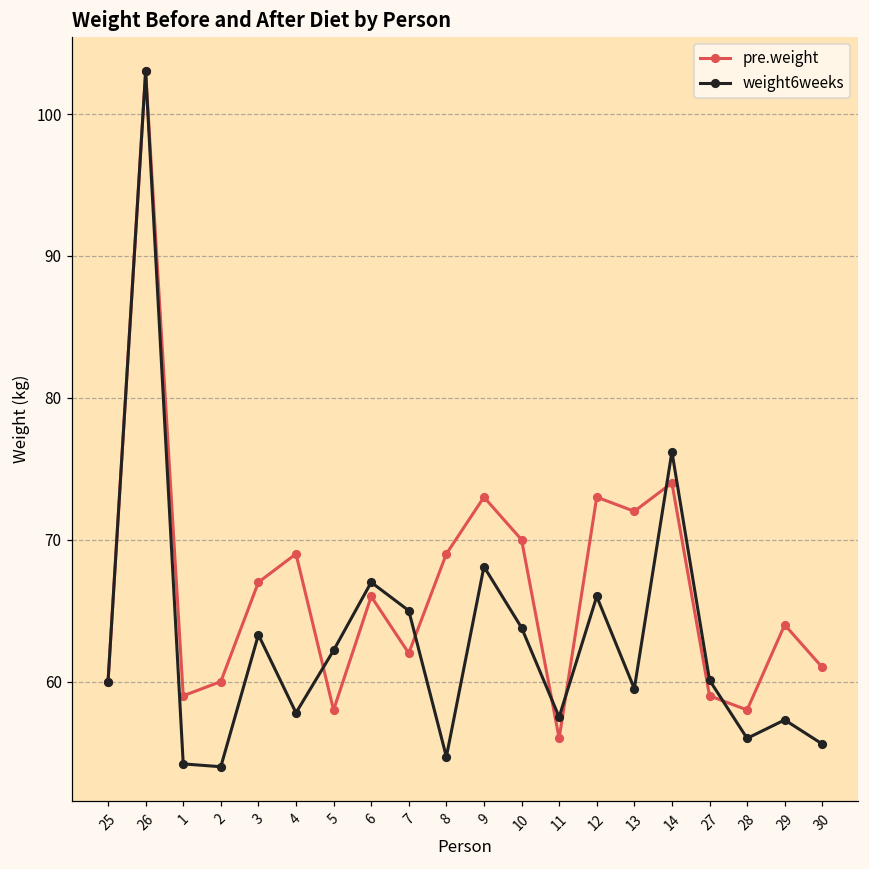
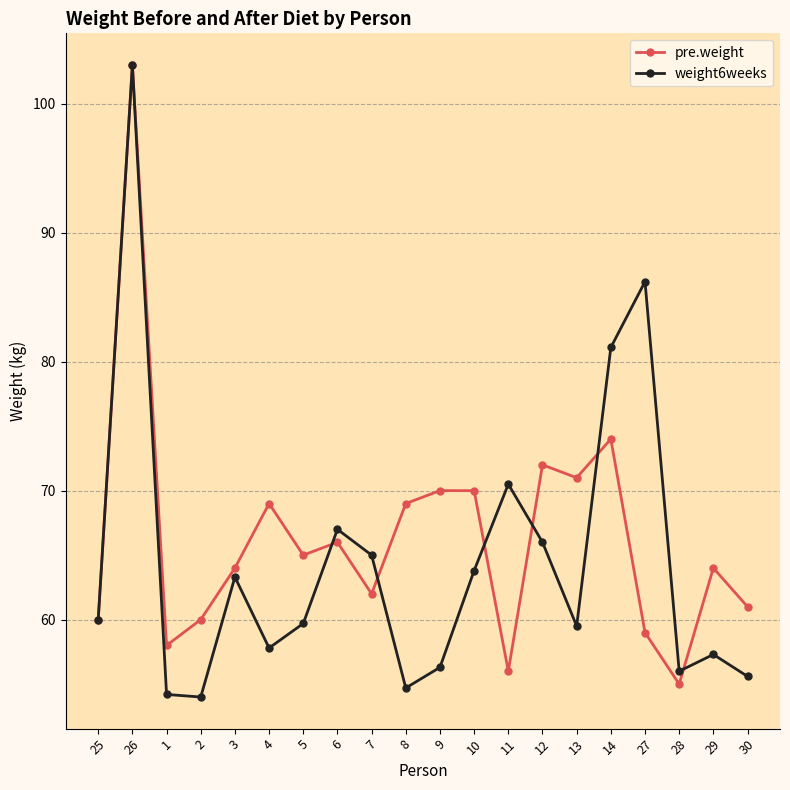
pre.weight, 1: 59 -> 58
pre.weight, 3: 67 -> 64
pre.weight, 5: 58 -> 65
weight6weeks, 5: 62.2 -> 59.7
pre.weight, 9: 73 -> 70
weight6weeks, 9: 68.1 -> 56.3
weight6weeks, 11: 57.5 -> 70.5
pre.weight, 12: 73 -> 72
pre.weight, 13: 72 -> 71
weight6weeks, 14: 76.2 -> 81.1
weight6weeks, 27: 60.1 -> 86.2
pre.weight, 28: 58 -> 55
